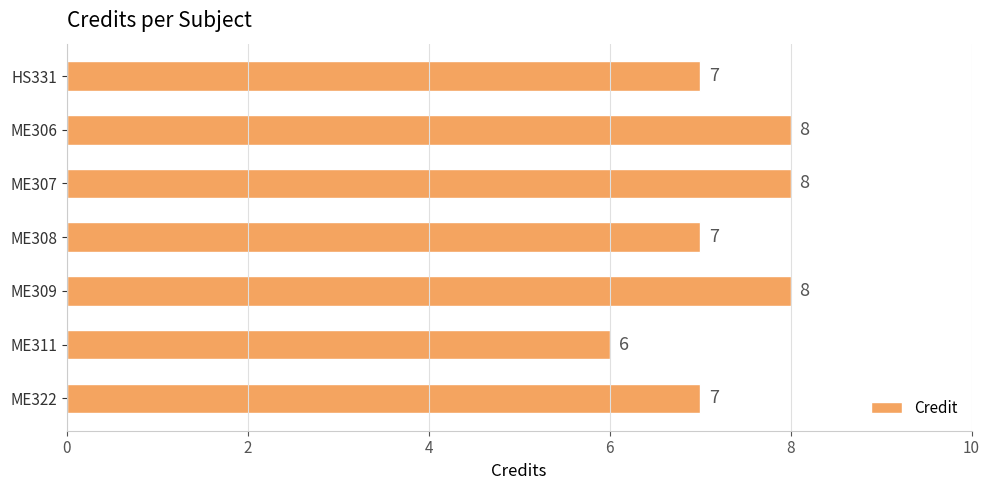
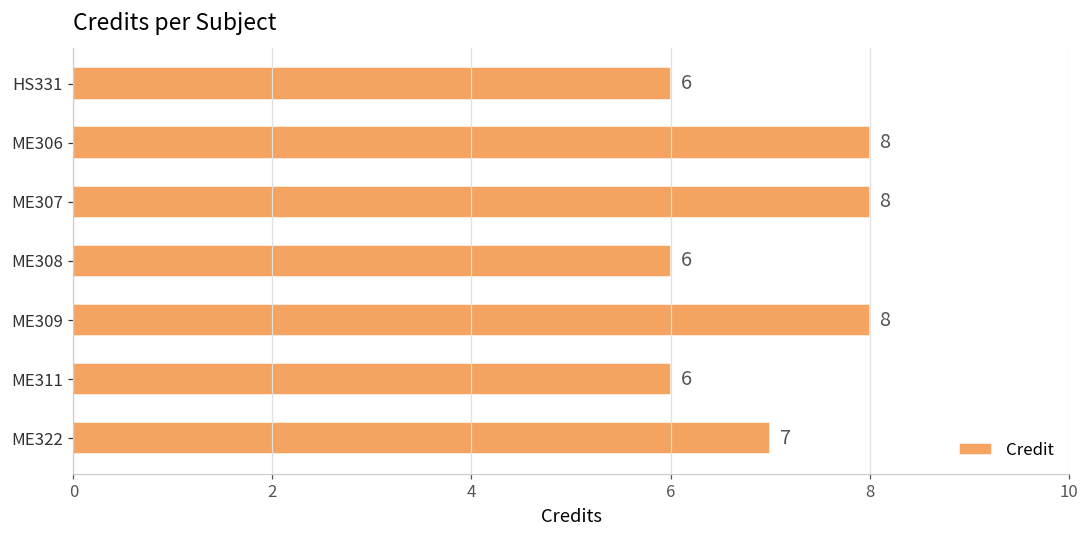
HS331: 7 -> 6
ME308: 7 -> 6
